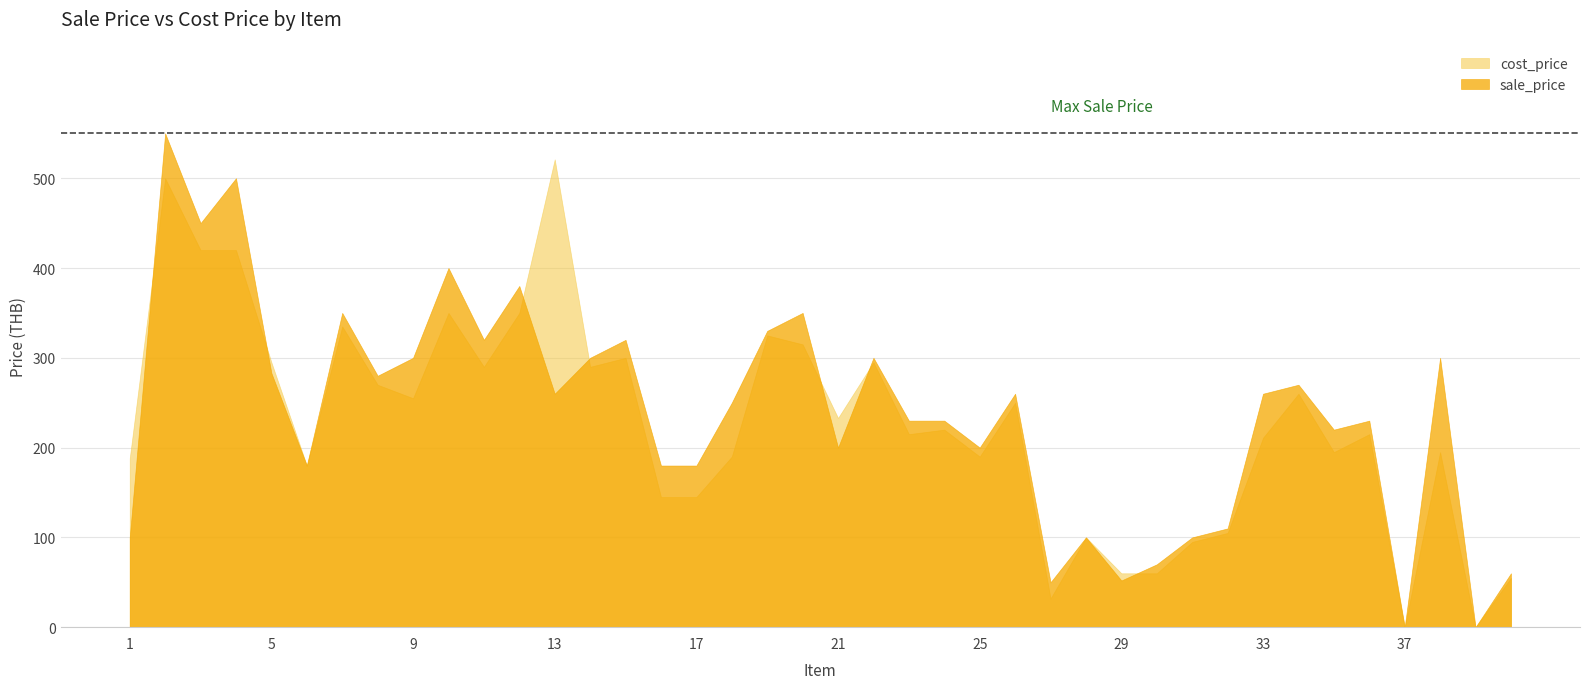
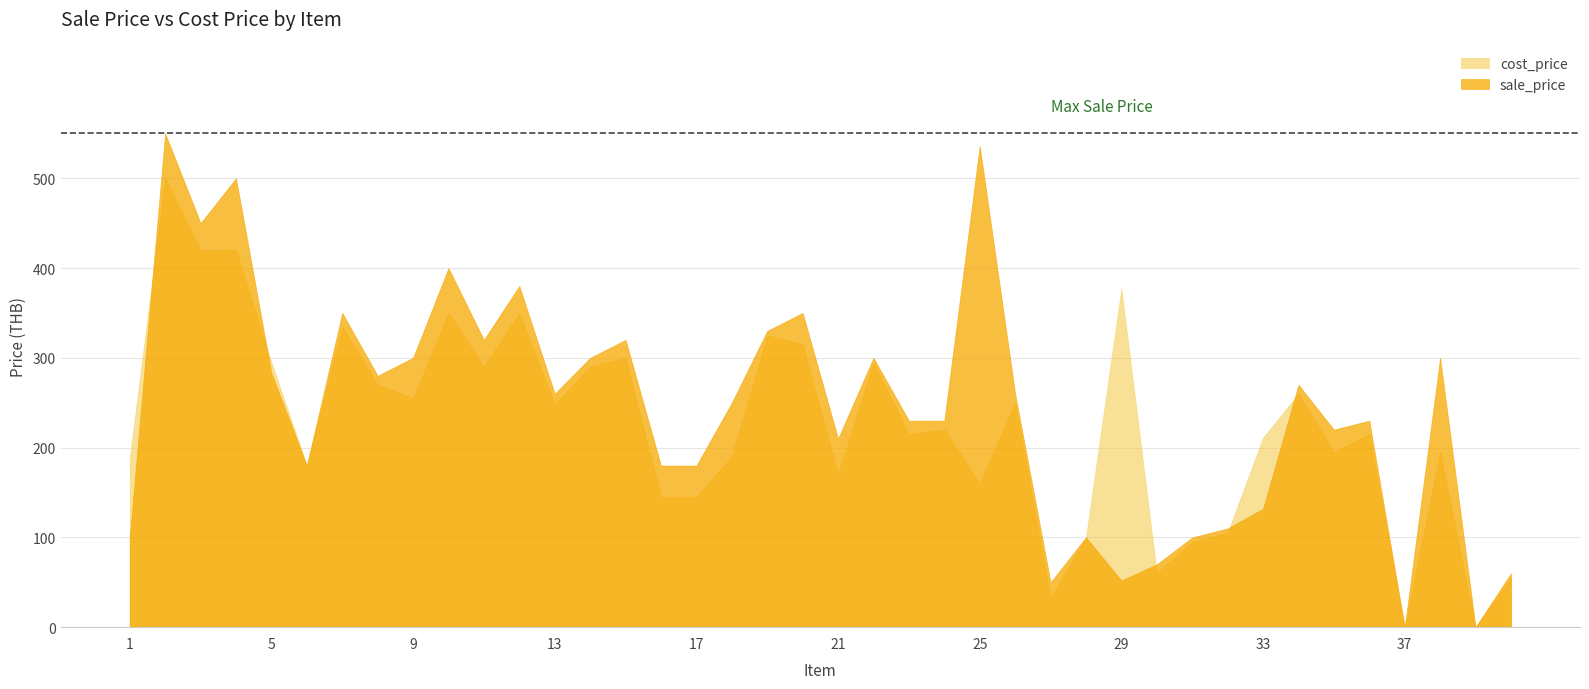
cost_price, 13: 520 -> 250
cost_price, 21: 230 -> 170
sale_price, 21: 200 -> 210
cost_price, 25: 190 -> 160
sale_price, 25: 200 -> 540
cost_price, 29: 60 -> 380
sale_price, 33: 260 -> 130
